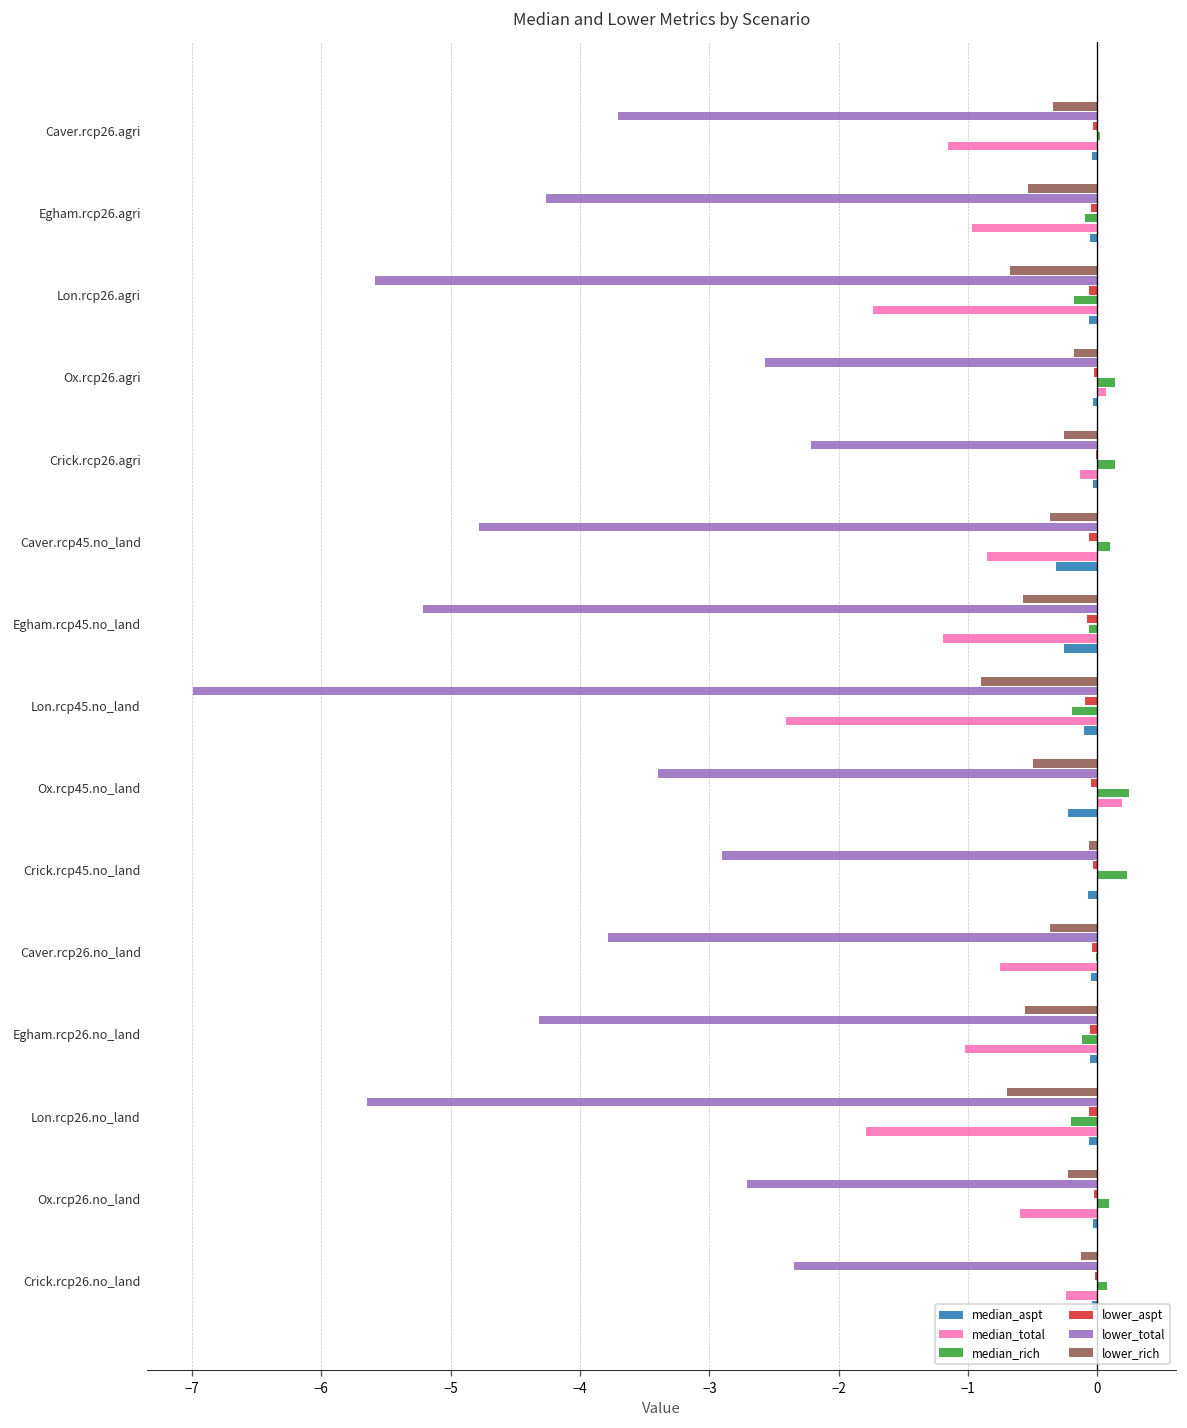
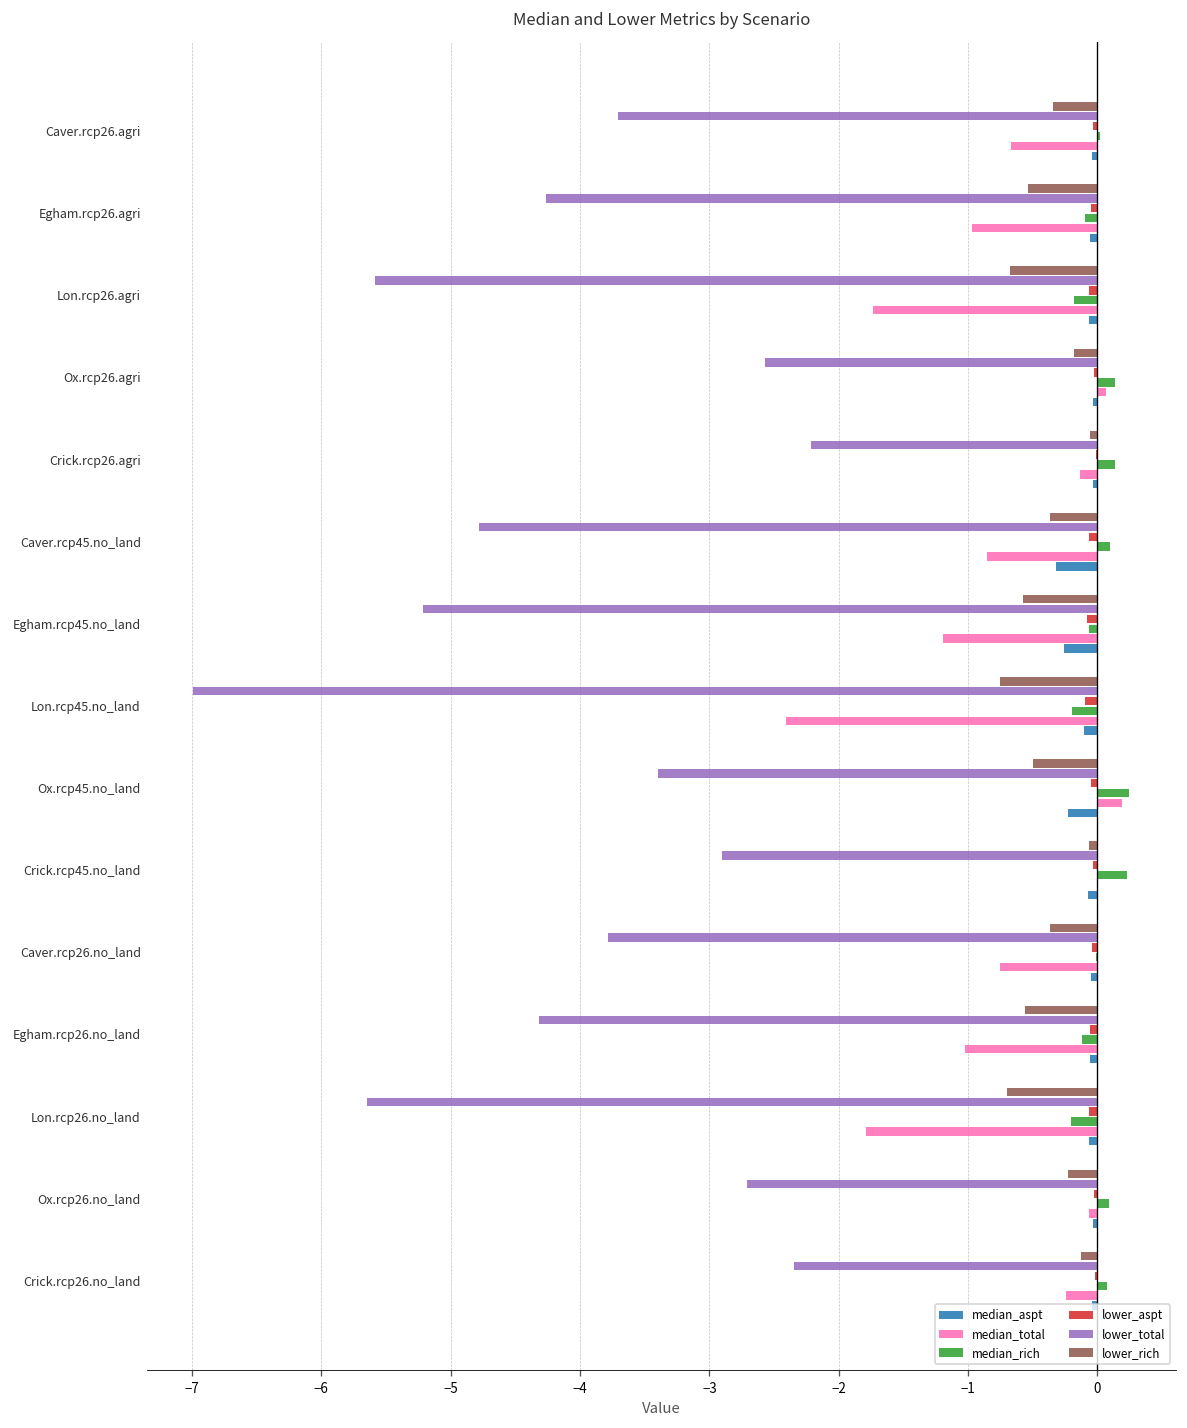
median_total, Caver.rcp26.agri: -1.16 -> -0.67
lower_rich, Crick.rcp26.agri: -0.26 -> -0.06
lower_rich, Lon.rcp45.no_land: -0.90 -> -0.75
median_total, Ox.rcp26.no_land: -0.60 -> -0.07
